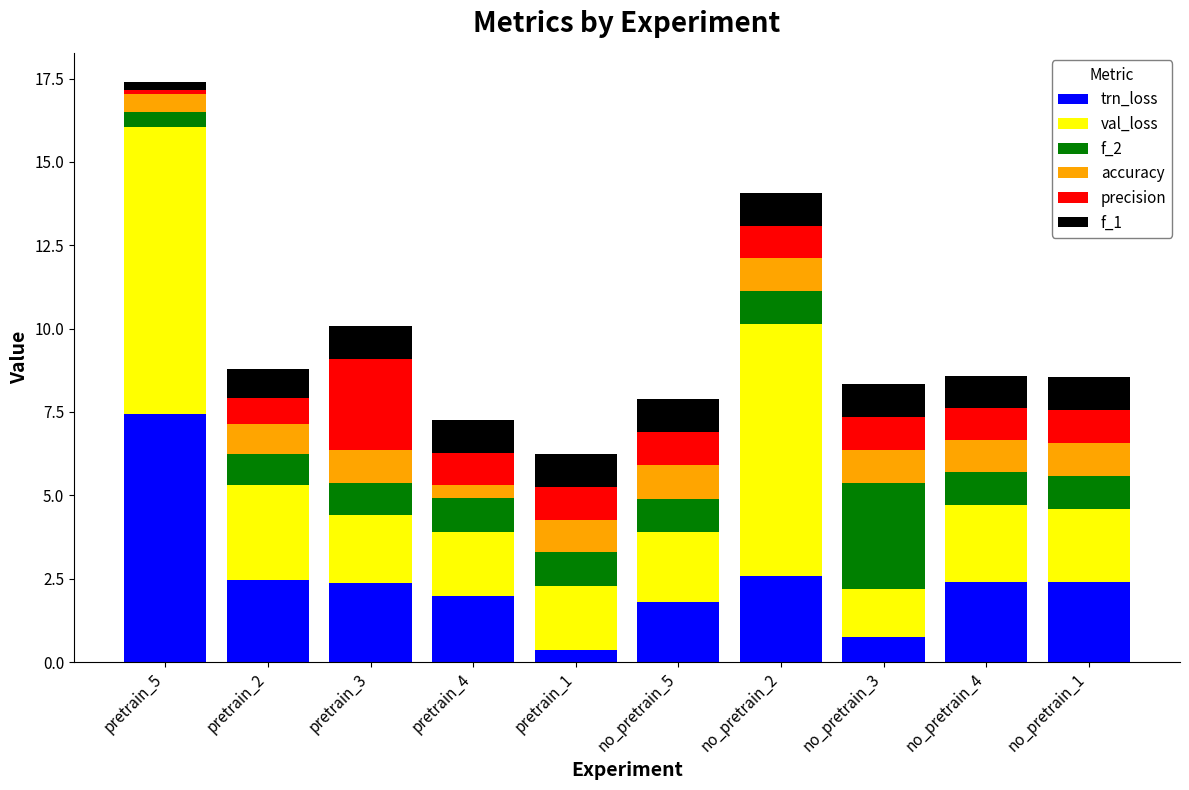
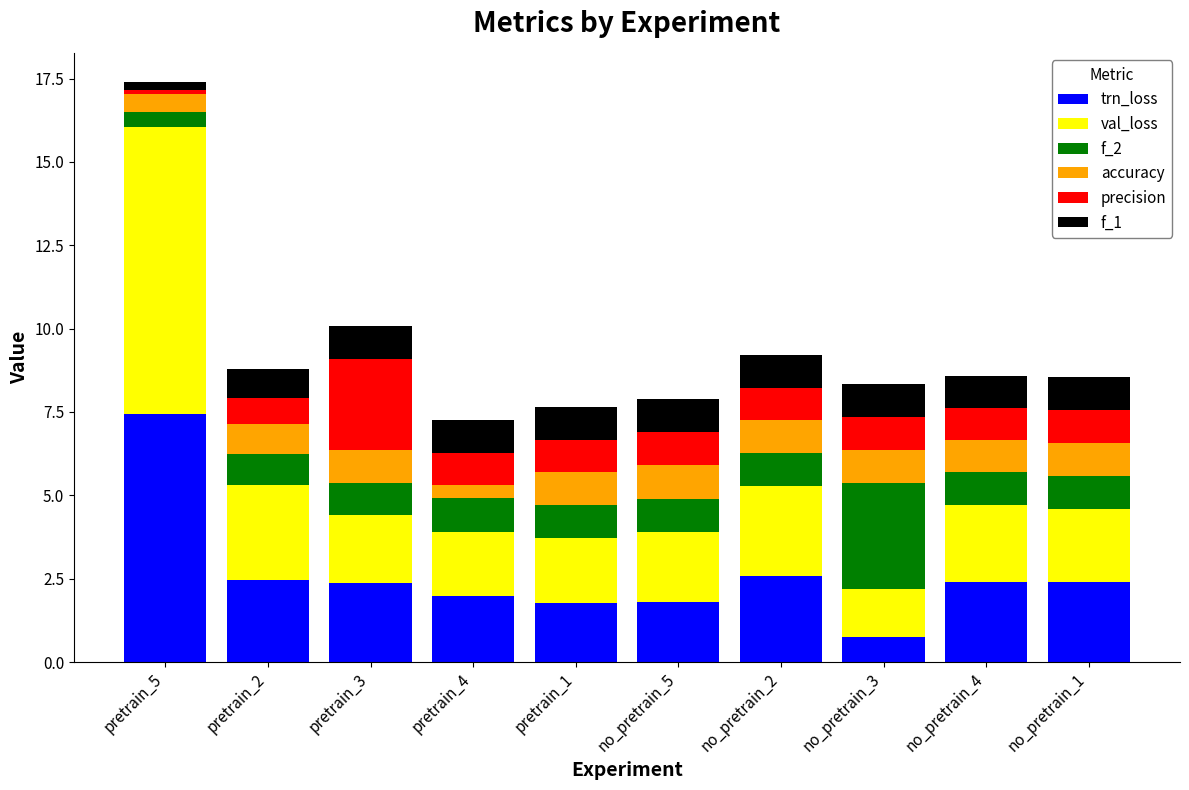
trn_loss, pretrain_1: 0.3 -> 1.8
val_loss, no_pretrain_2: 7.6 -> 2.7
